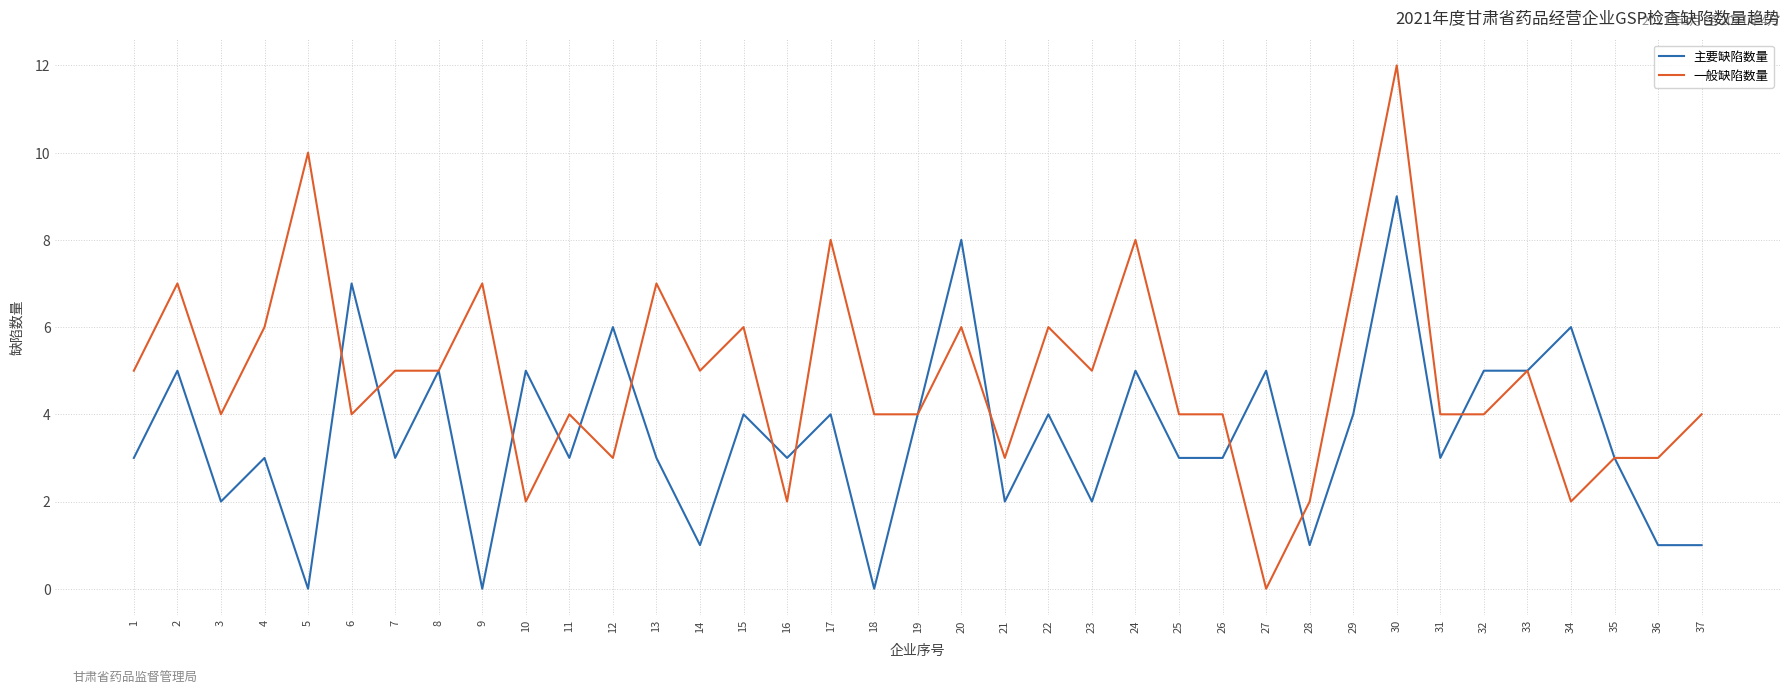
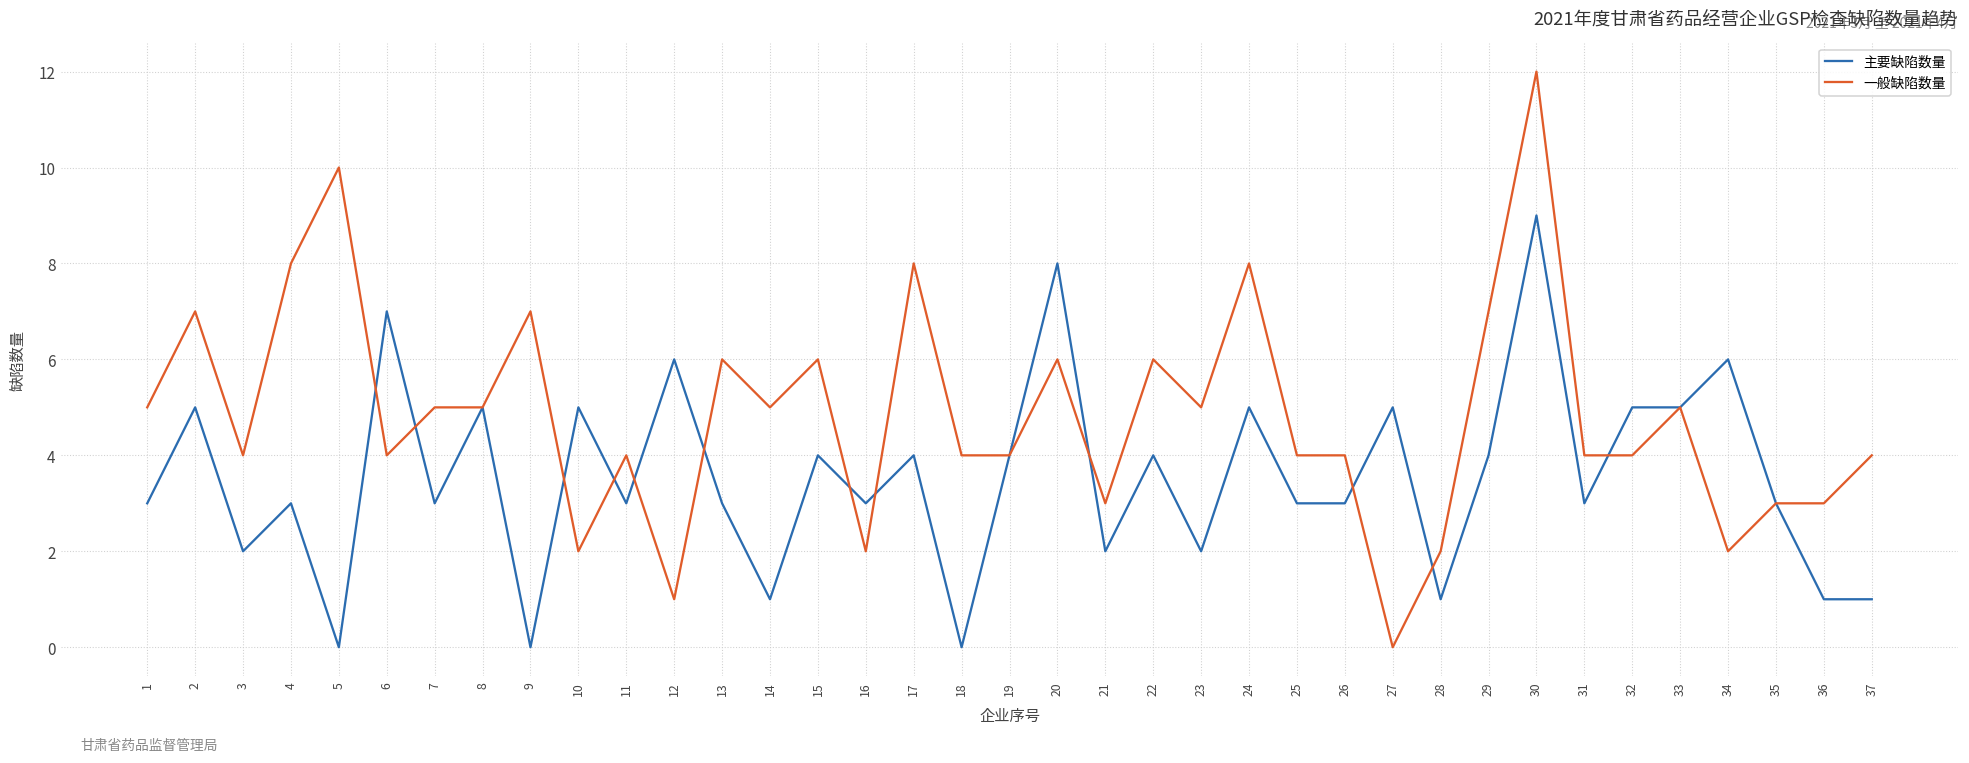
一般缺陷数量, 4: 6 -> 8
一般缺陷数量, 12: 3 -> 1
一般缺陷数量, 13: 7 -> 6
